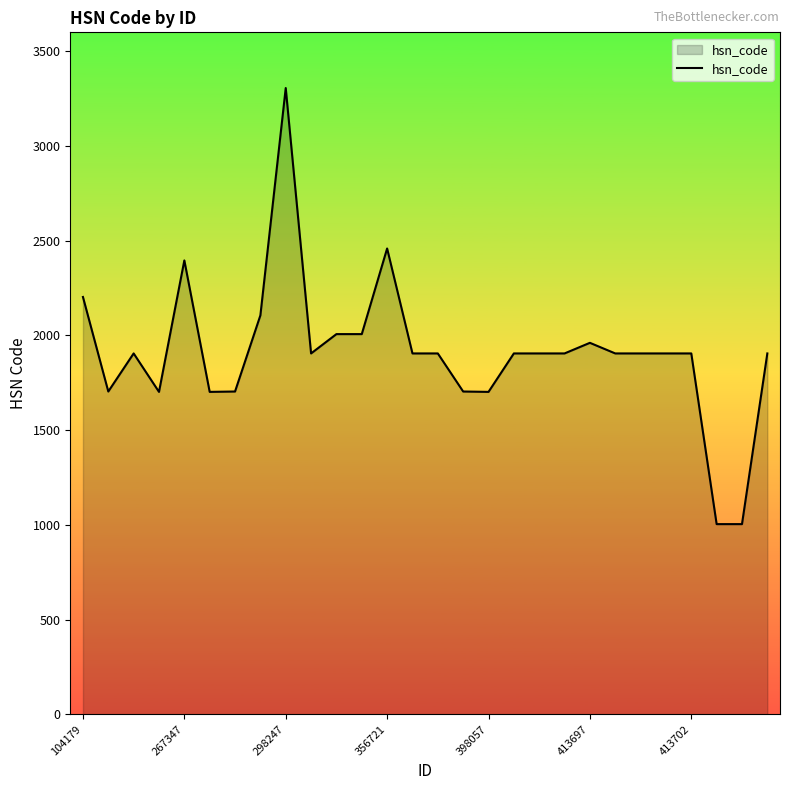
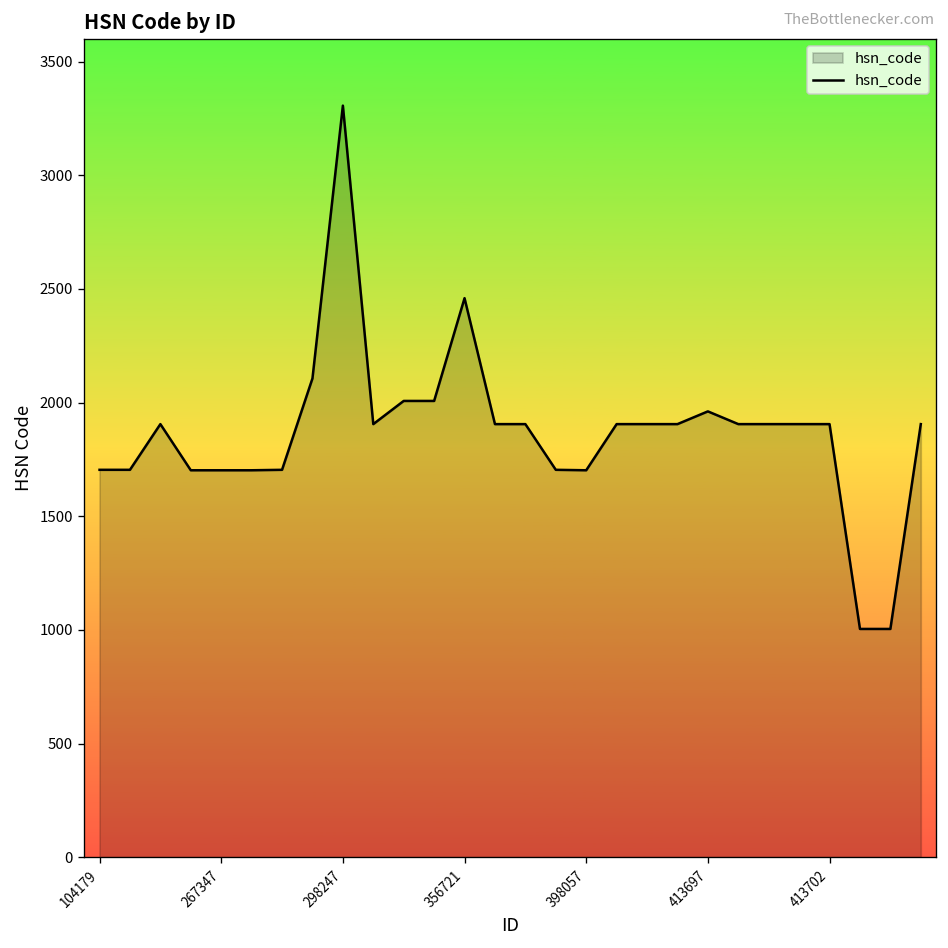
104179: 2200 -> 1700
267347: 2400 -> 1700
